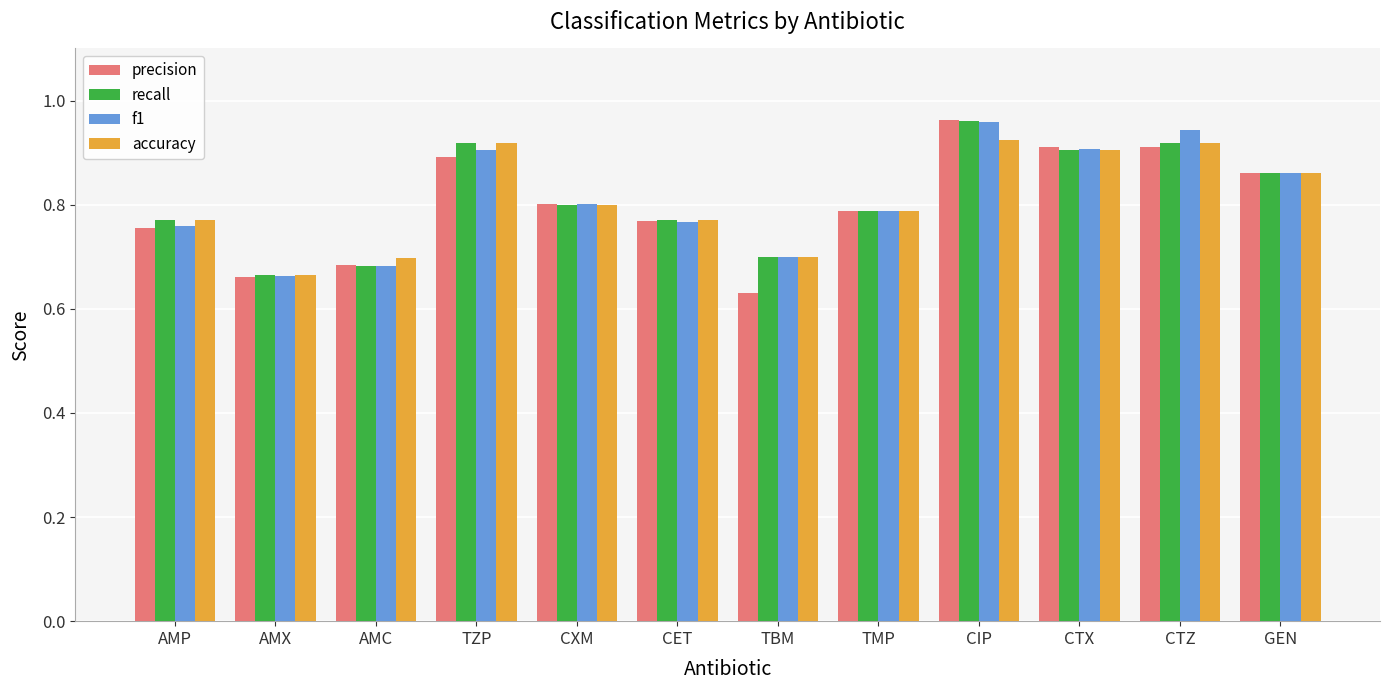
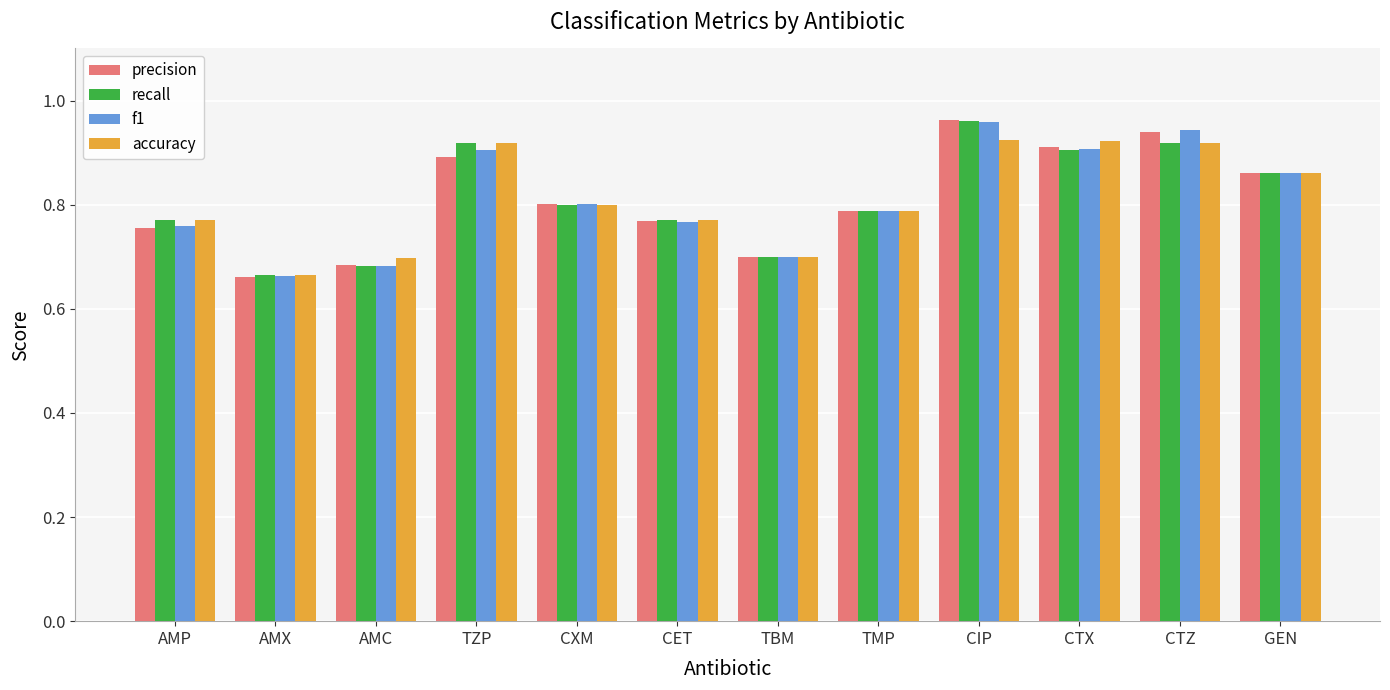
precision, TBM: 0.63 -> 0.70
accuracy, CTX: 0.90 -> 0.92
precision, CTZ: 0.91 -> 0.94
